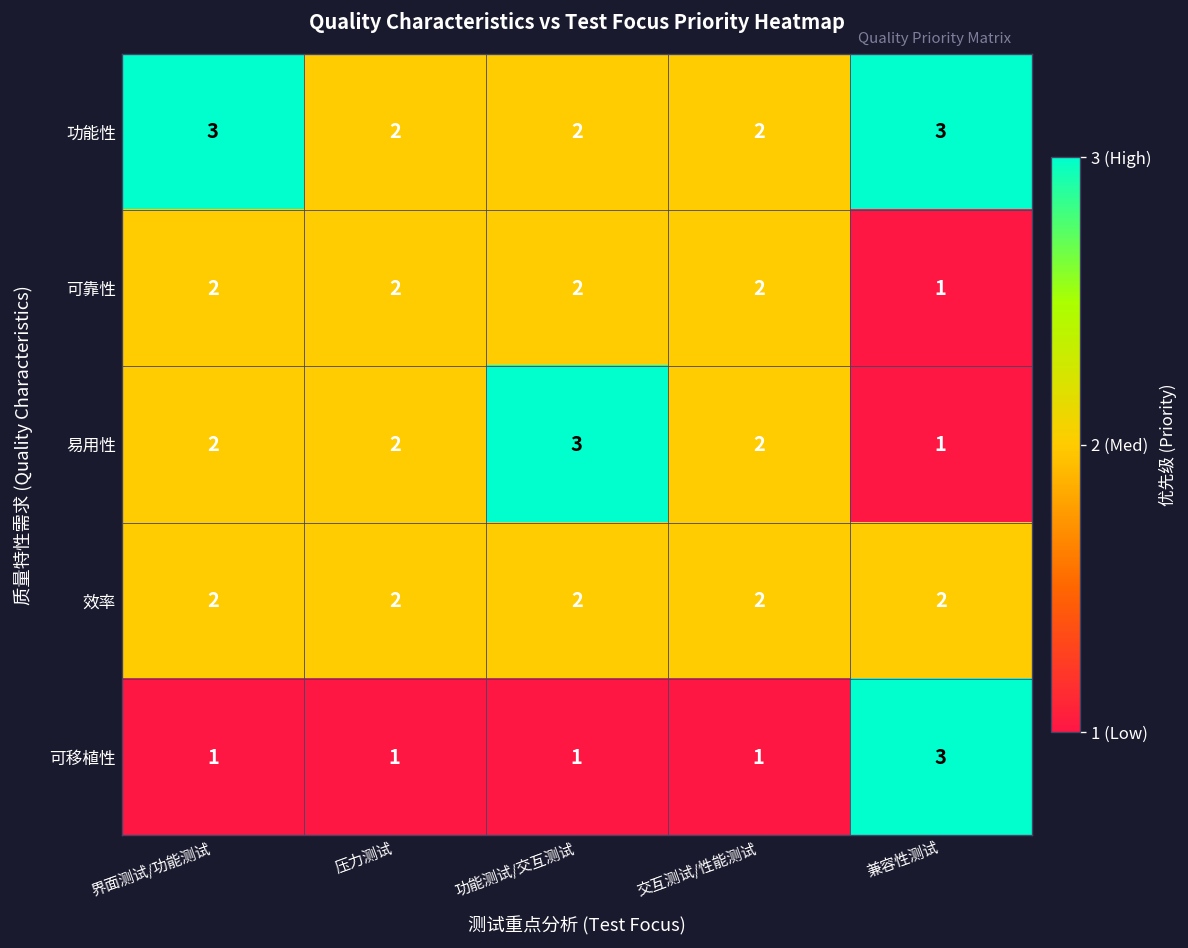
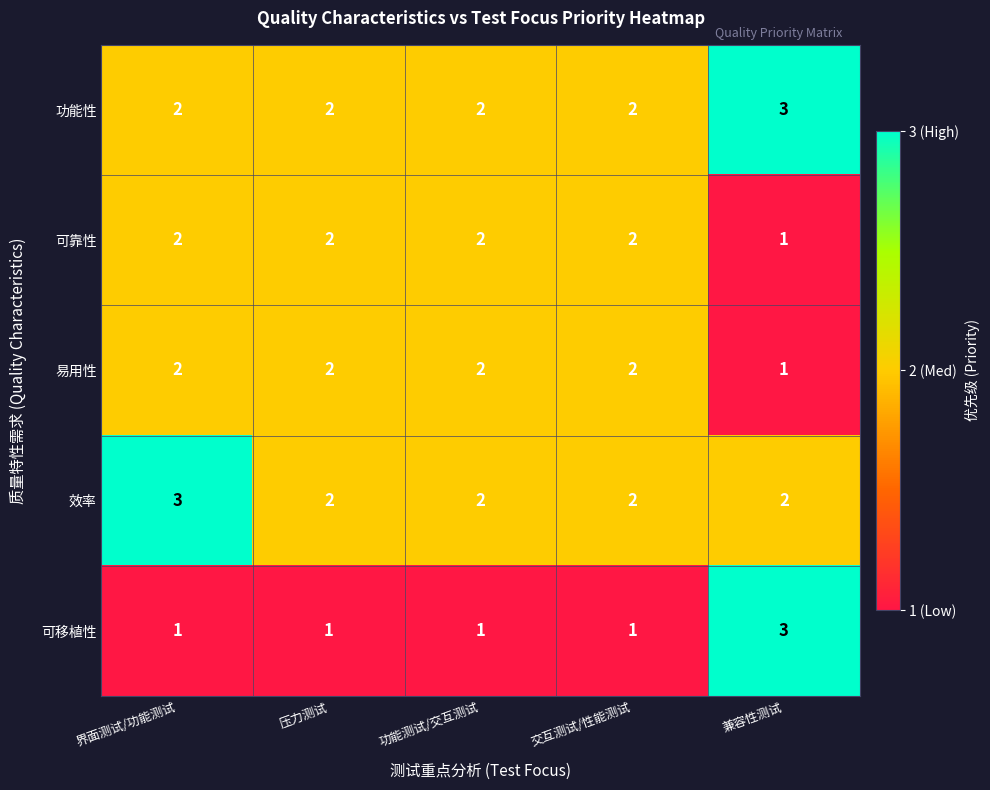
功能性, 界面测试/功能测试: 3 -> 2
易用性, 功能测试/交互测试: 3 -> 2
效率, 界面测试/功能测试: 2 -> 3
